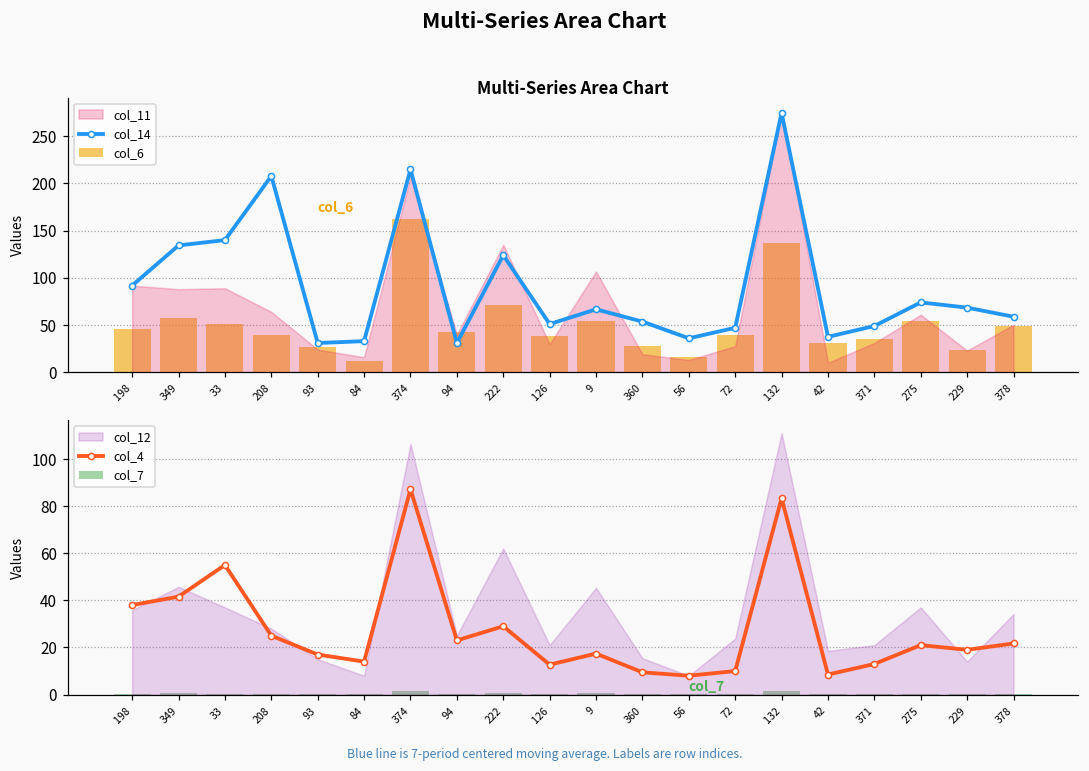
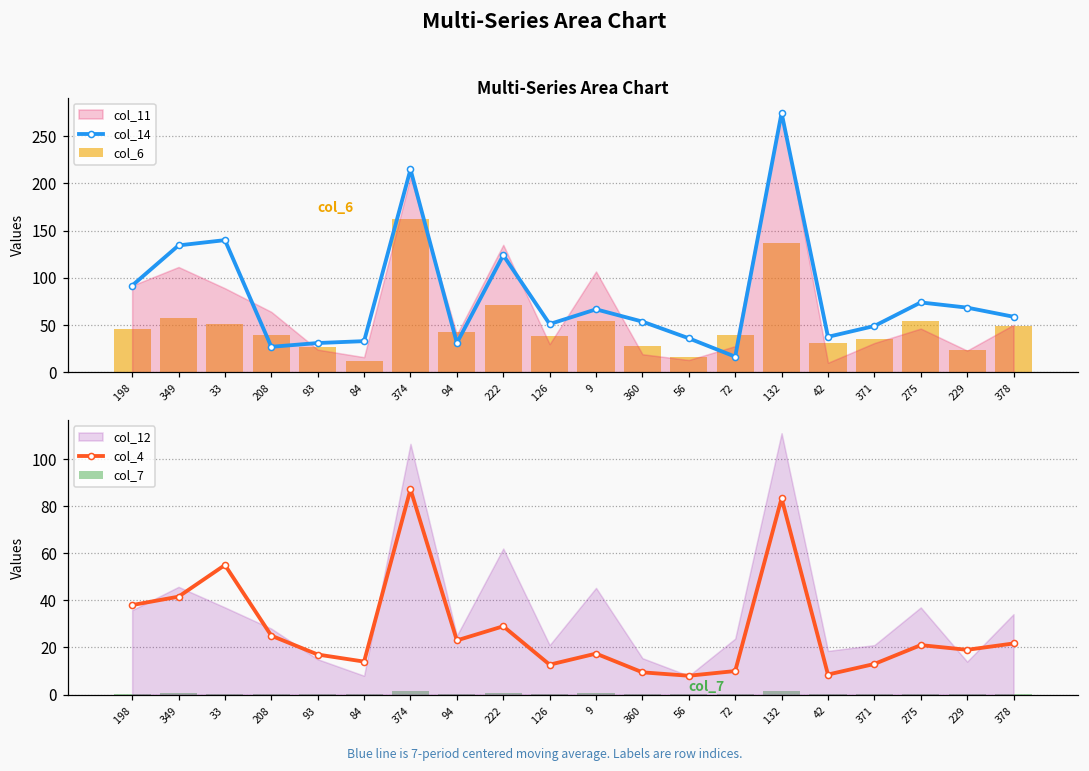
Multi-Series Area Chart, col_11, 349: 90 -> 110
Multi-Series Area Chart, col_14, 208: 210 -> 30
Multi-Series Area Chart, col_14, 72: 50 -> 20
Multi-Series Area Chart, col_11, 275: 60 -> 50
